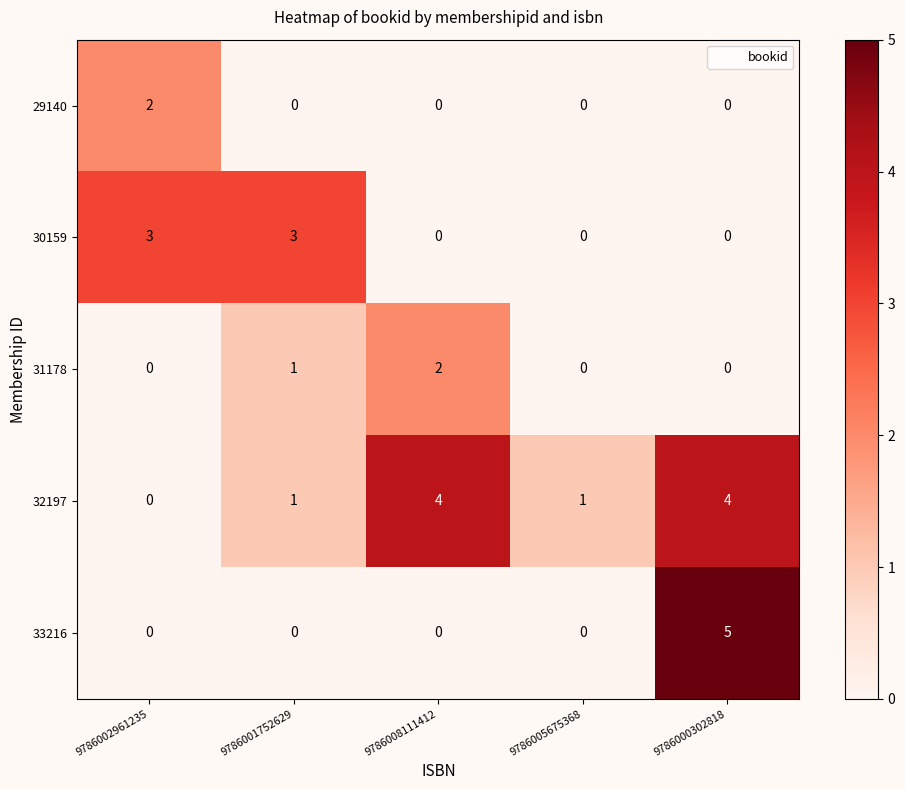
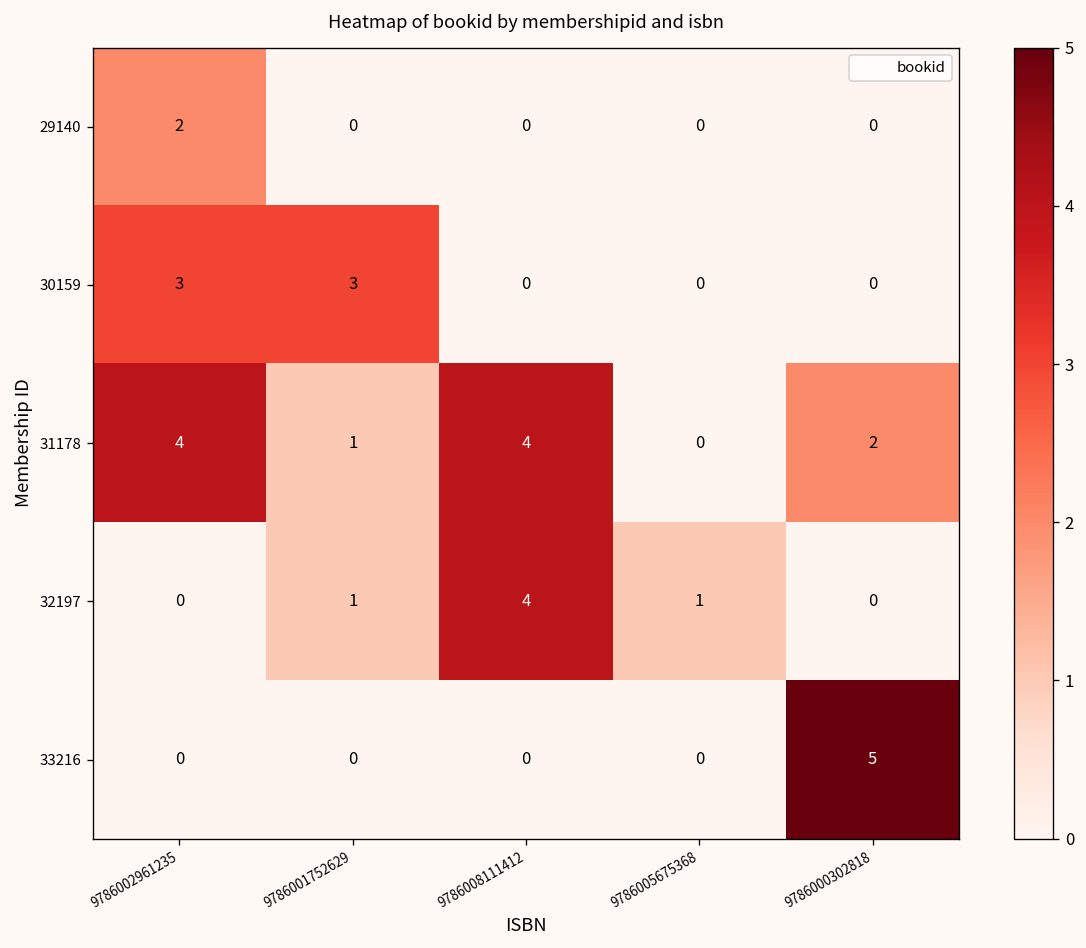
31178, 9786002961235: 0 -> 4
31178, 9786008111412: 2 -> 4
31178, 9786000302818: 0 -> 2
32197, 9786000302818: 4 -> 0
